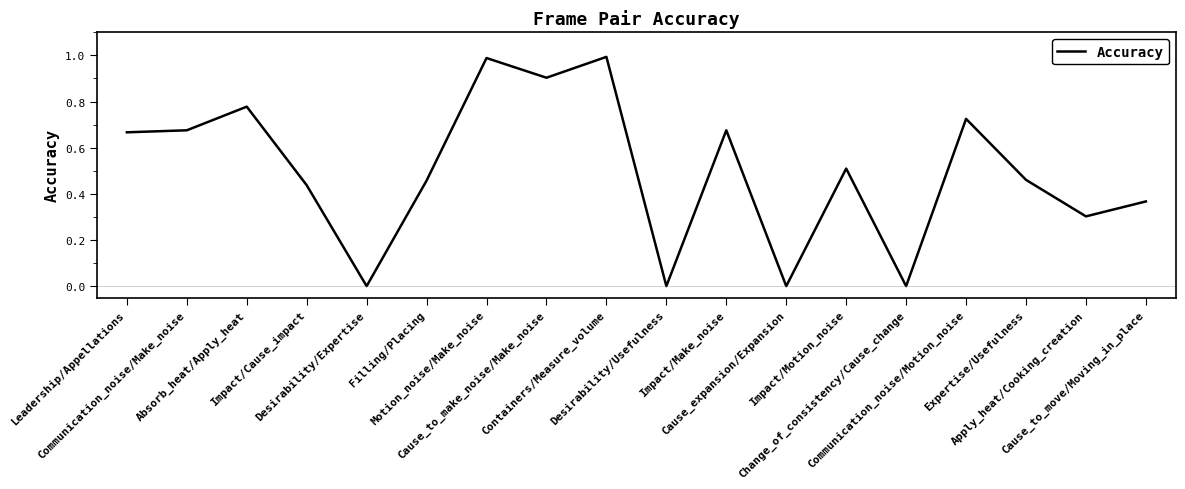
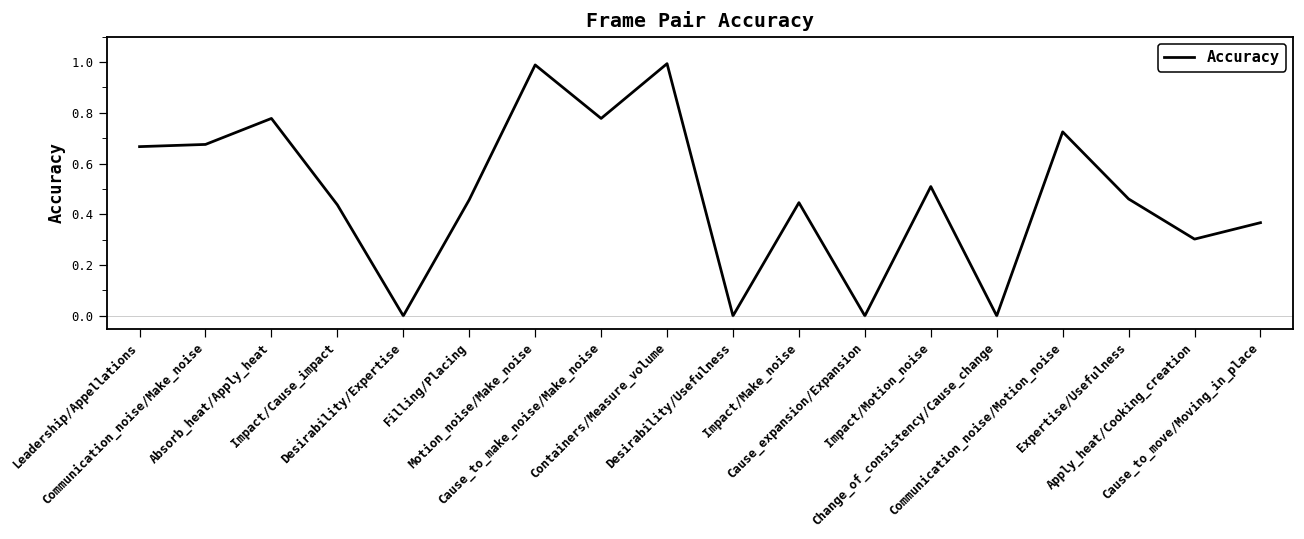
Cause_to_make_noise/Make_noise: 0.90 -> 0.78
Impact/Make_noise: 0.68 -> 0.45
